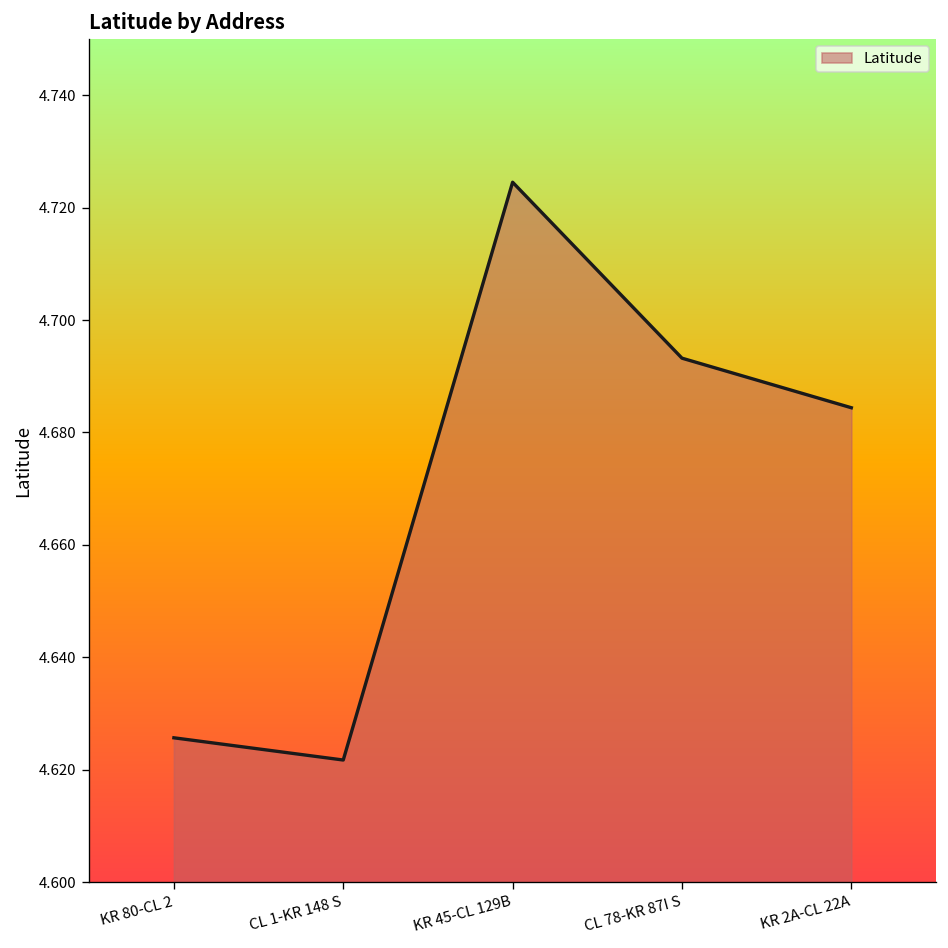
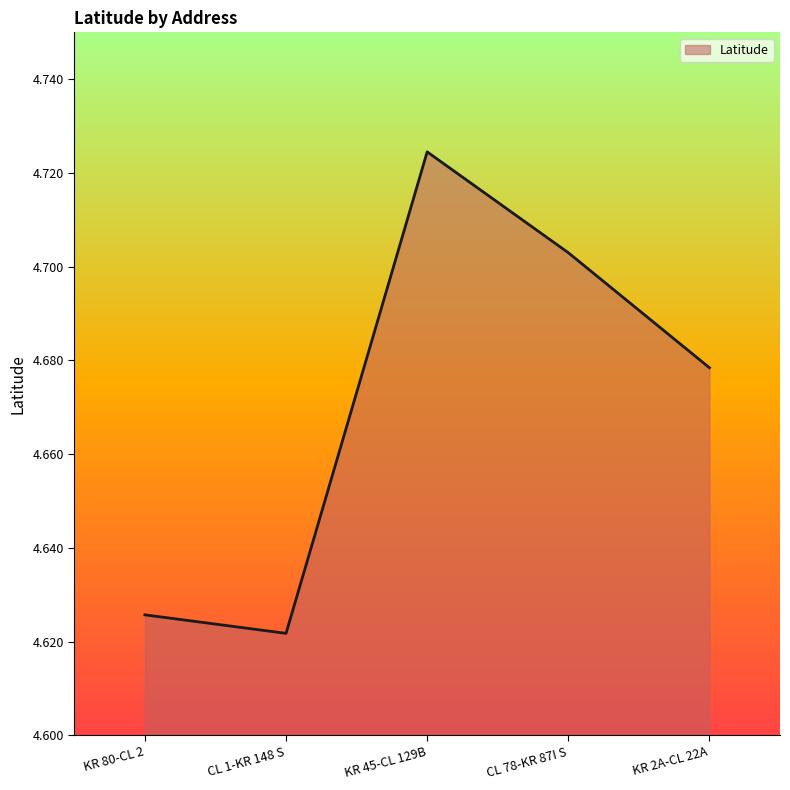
CL 78-KR 87I S: 4.693 -> 4.703
KR 2A-CL 22A: 4.684 -> 4.678
